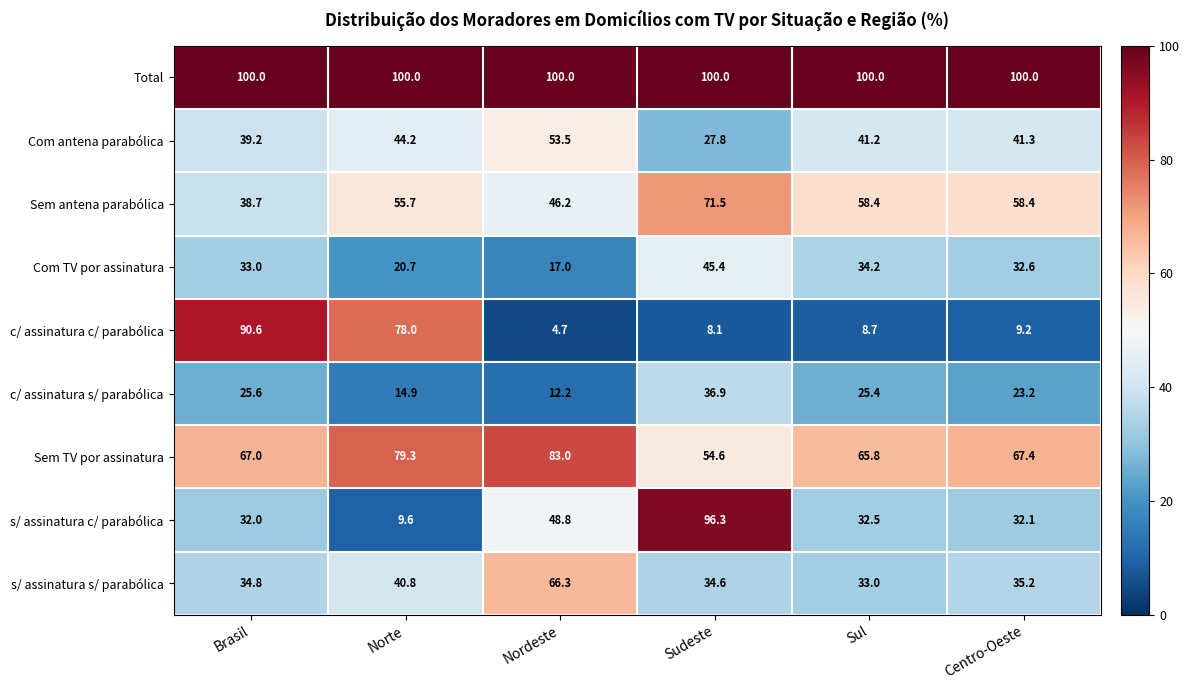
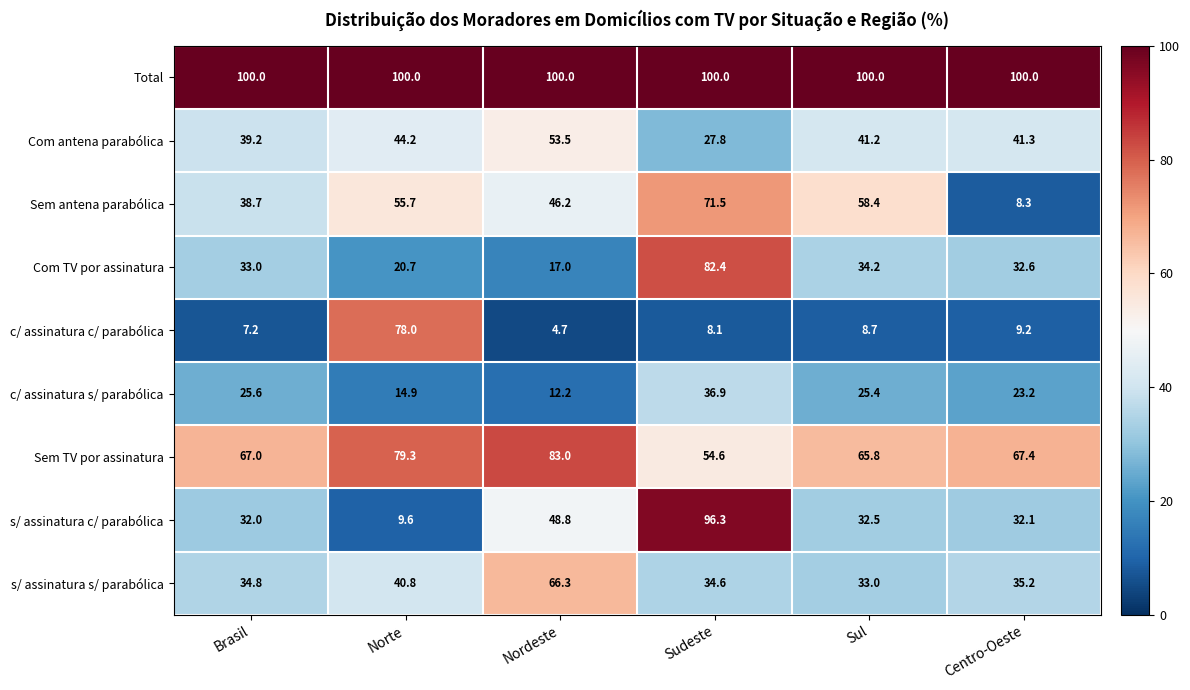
Sem antena parabólica, Centro-Oeste: 58.4 -> 8.3
Com TV por assinatura, Sudeste: 45.4 -> 82.4
c/ assinatura c/ parabólica, Brasil: 90.6 -> 7.2
